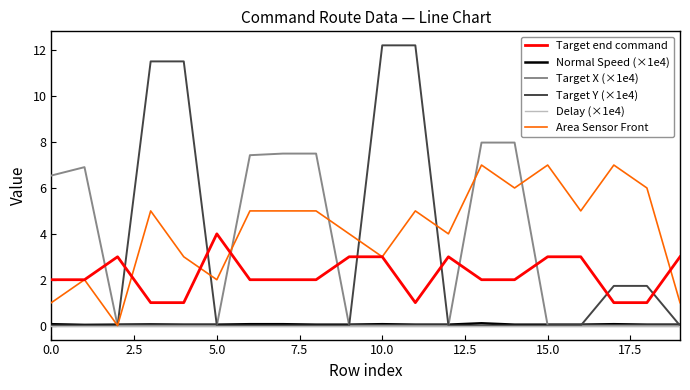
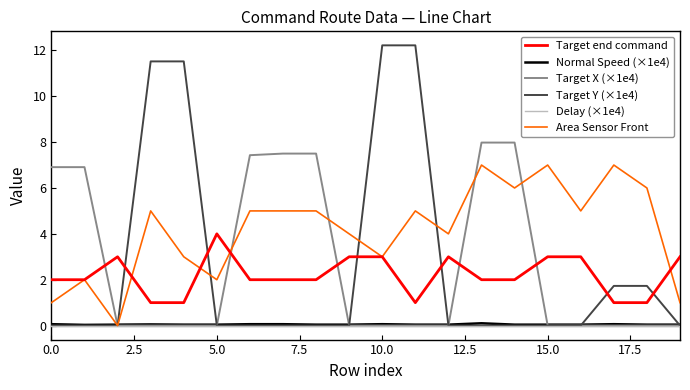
Target X (×1e4), 0.0: 6.5 -> 6.9
